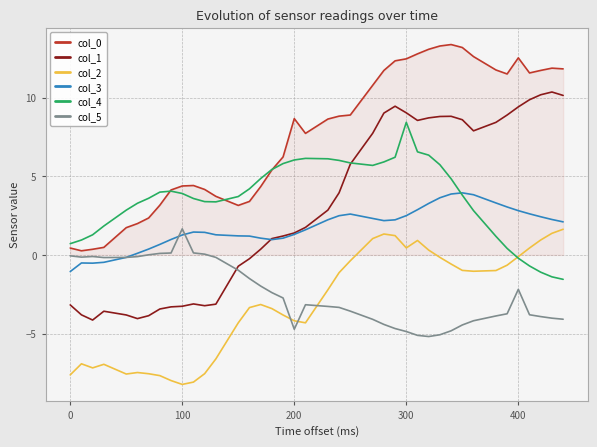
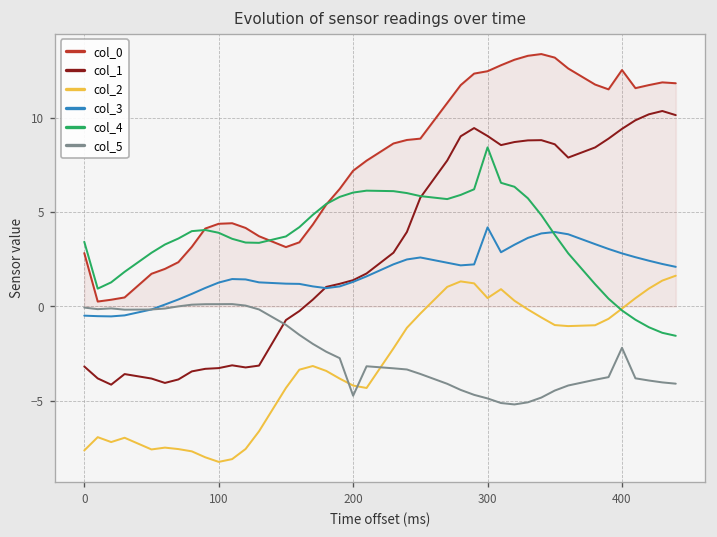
col_0, 0: 0.4 -> 2.8
col_3, 0: -1.1 -> -0.5
col_4, 0: 0.7 -> 3.4
col_5, 100: 1.7 -> 0.1
col_0, 200: 8.7 -> 7.2
col_3, 300: 2.5 -> 4.2
